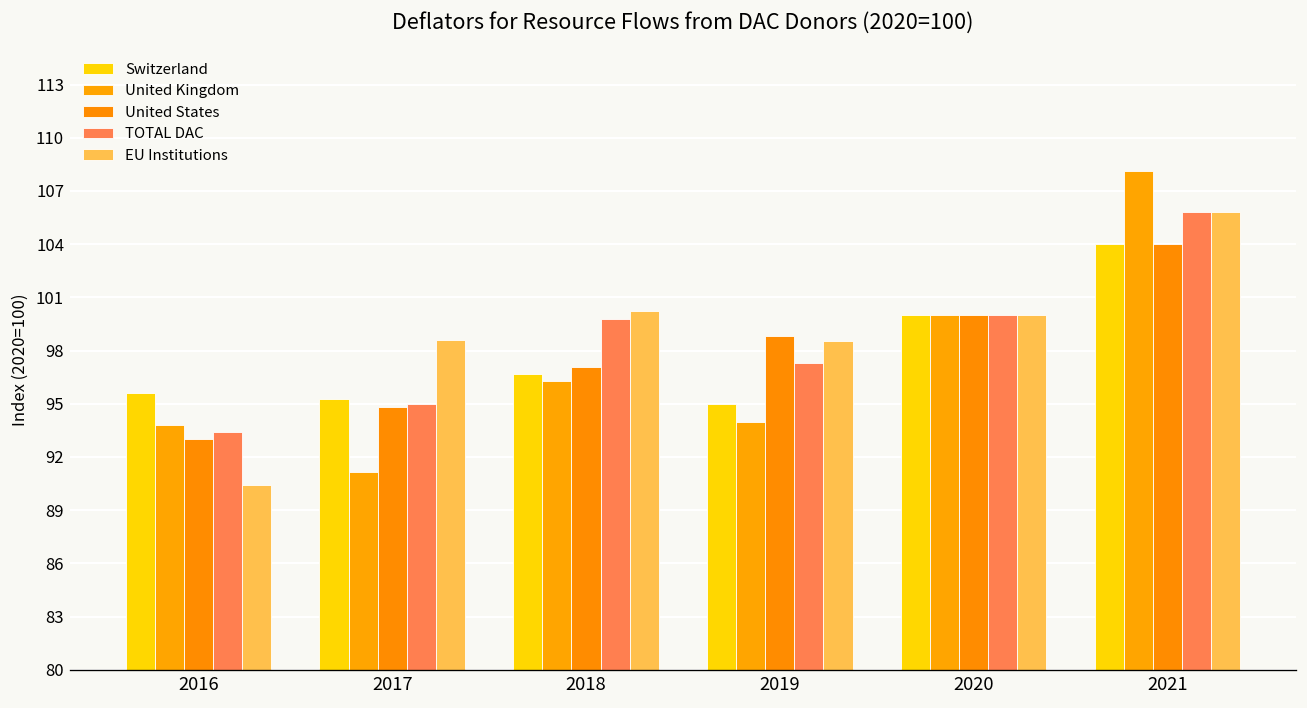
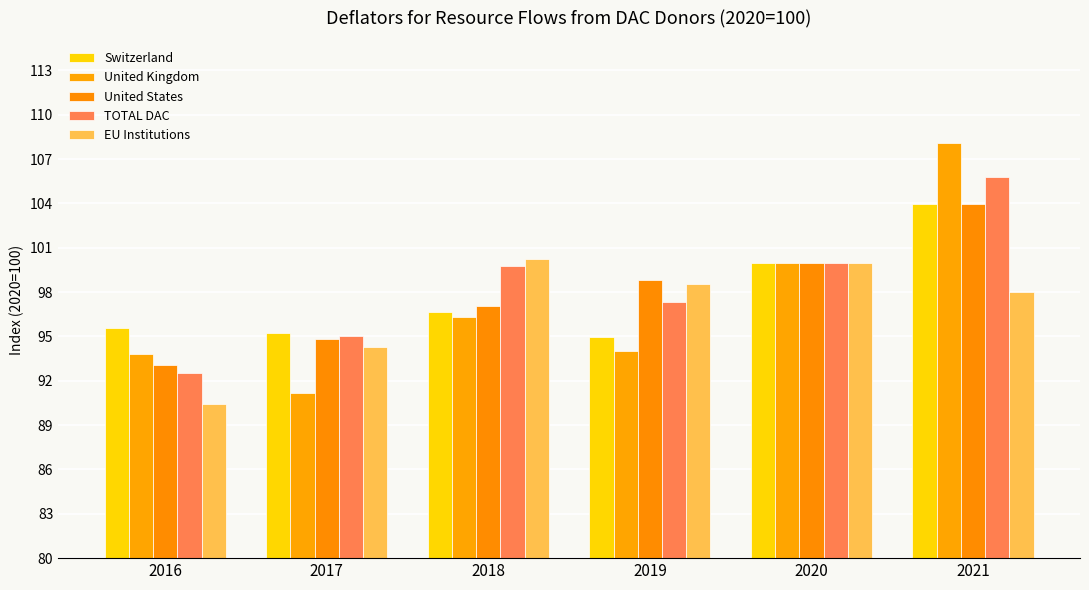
TOTAL DAC, 2016: 93.4 -> 92.5
EU Institutions, 2017: 98.6 -> 94.3
EU Institutions, 2021: 105.8 -> 98.0
